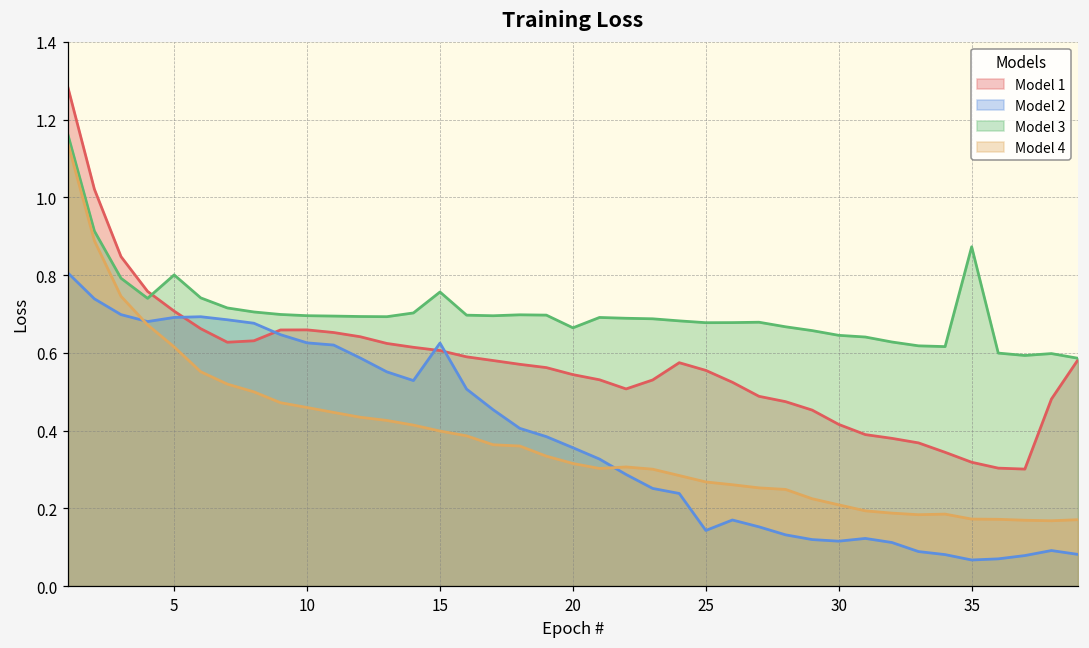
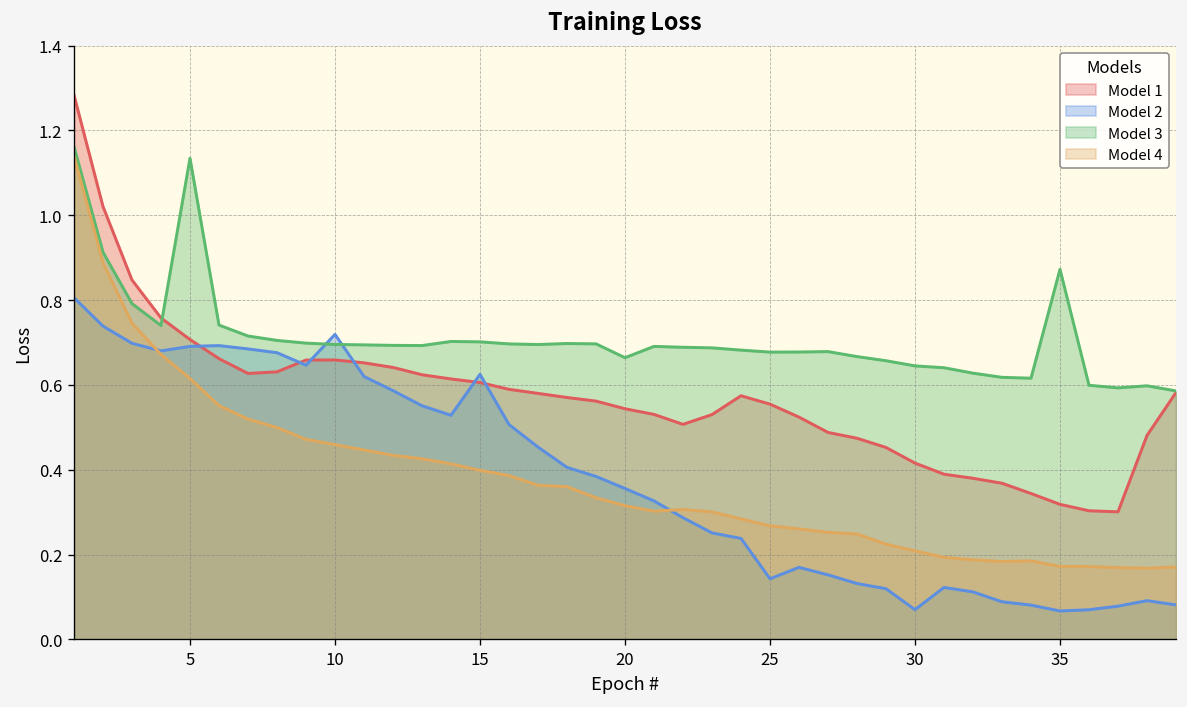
Model 3, 5: 0.80 -> 1.13
Model 2, 10: 0.63 -> 0.72
Model 3, 15: 0.76 -> 0.70
Model 2, 30: 0.12 -> 0.07
